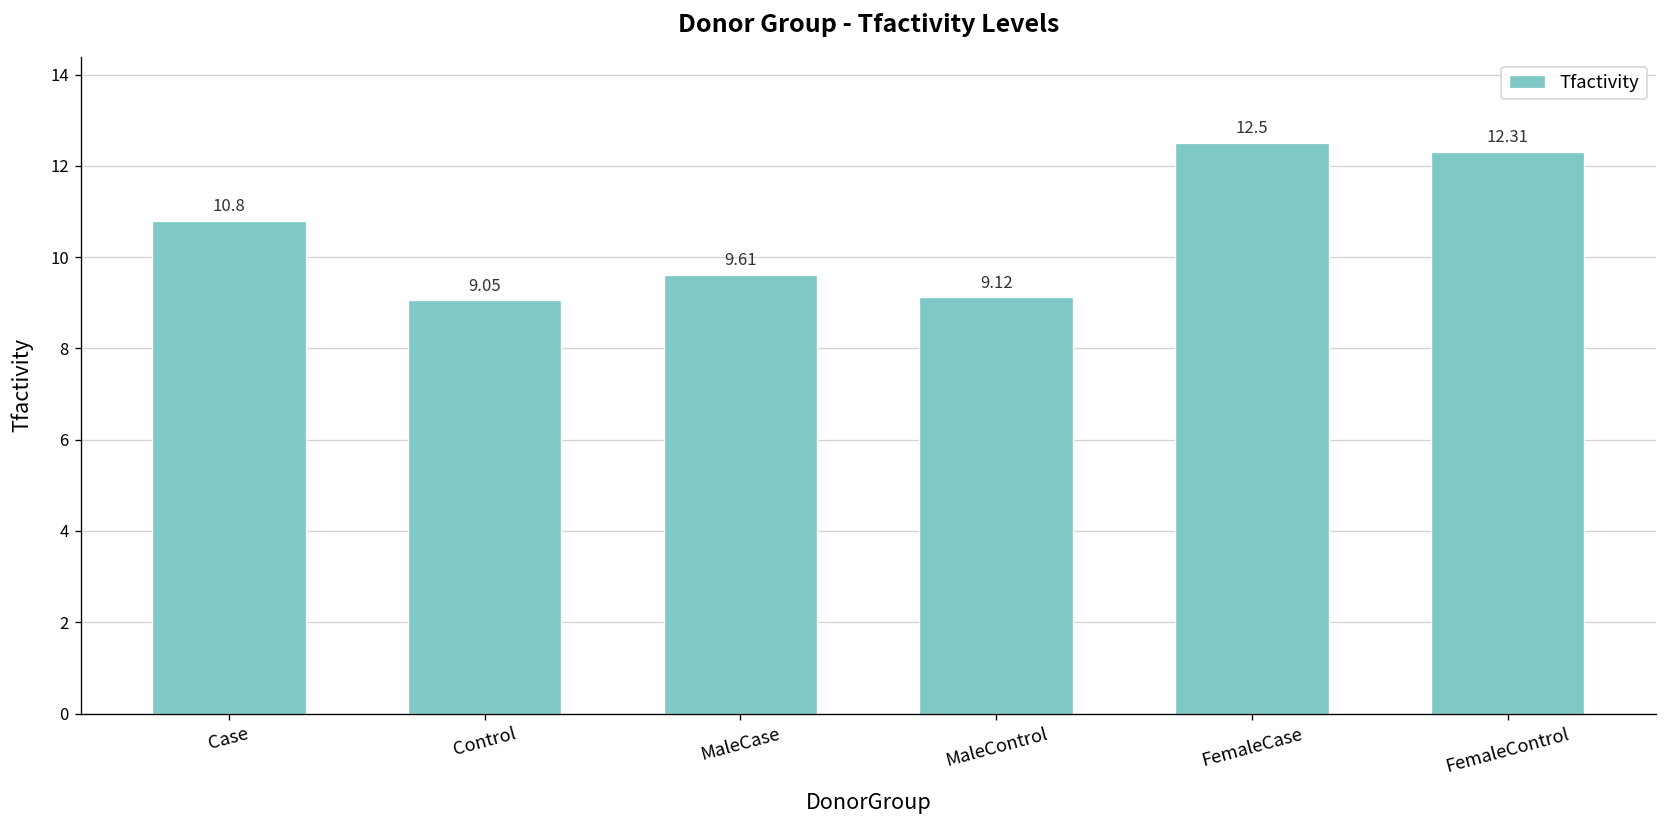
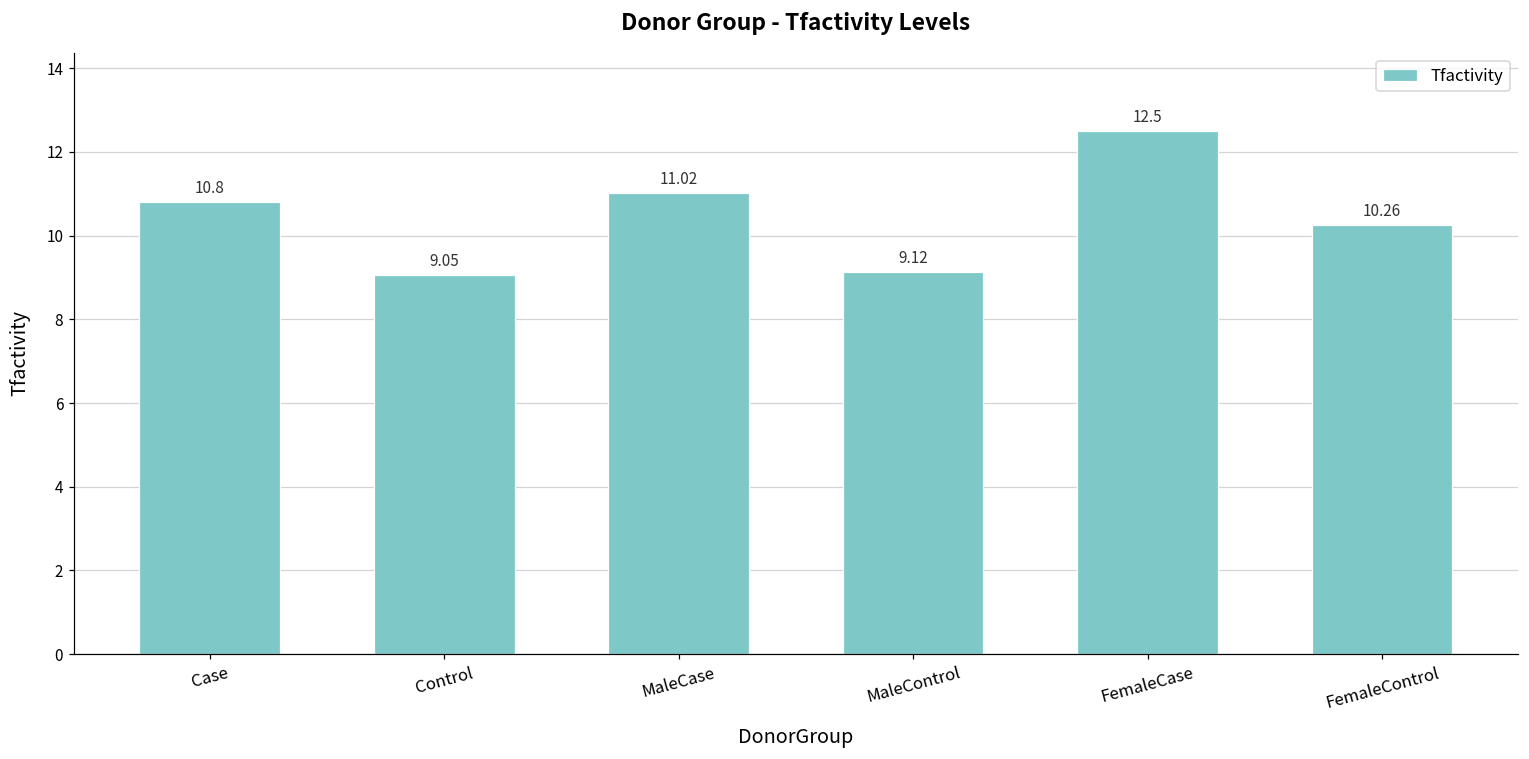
MaleCase: 9.61 -> 11.02
FemaleControl: 12.31 -> 10.26
